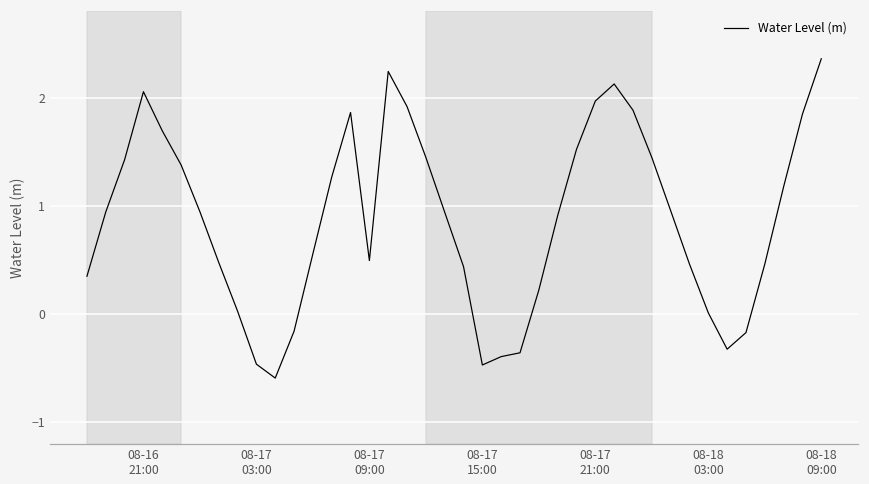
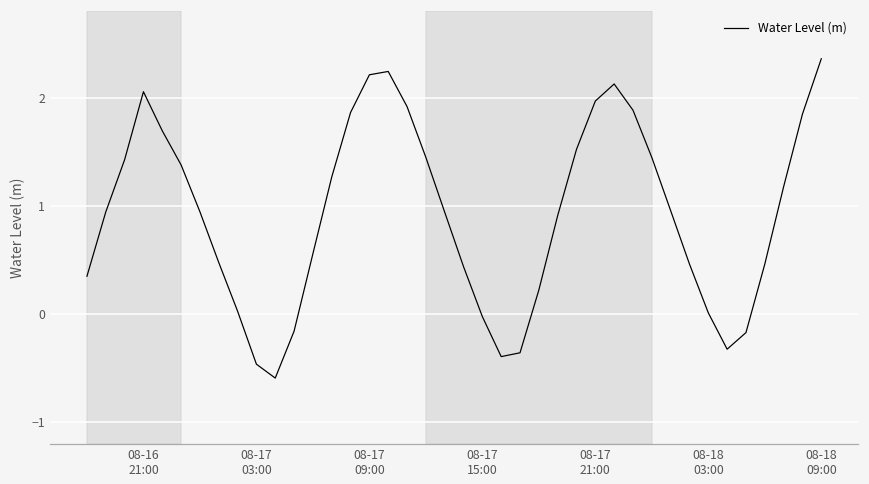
08-17 09:00: 0.5 -> 2.2
08-17 15:00: -0.5 -> 0.0
